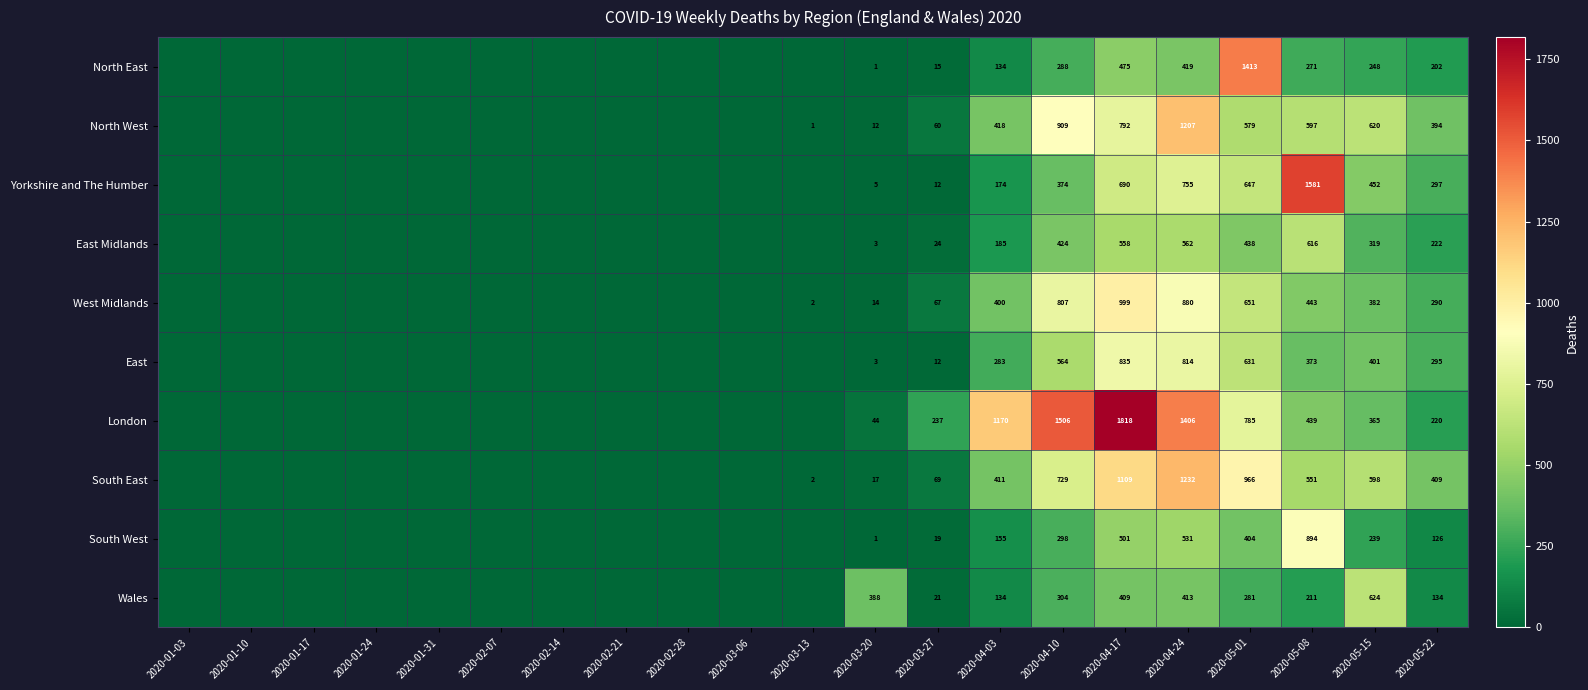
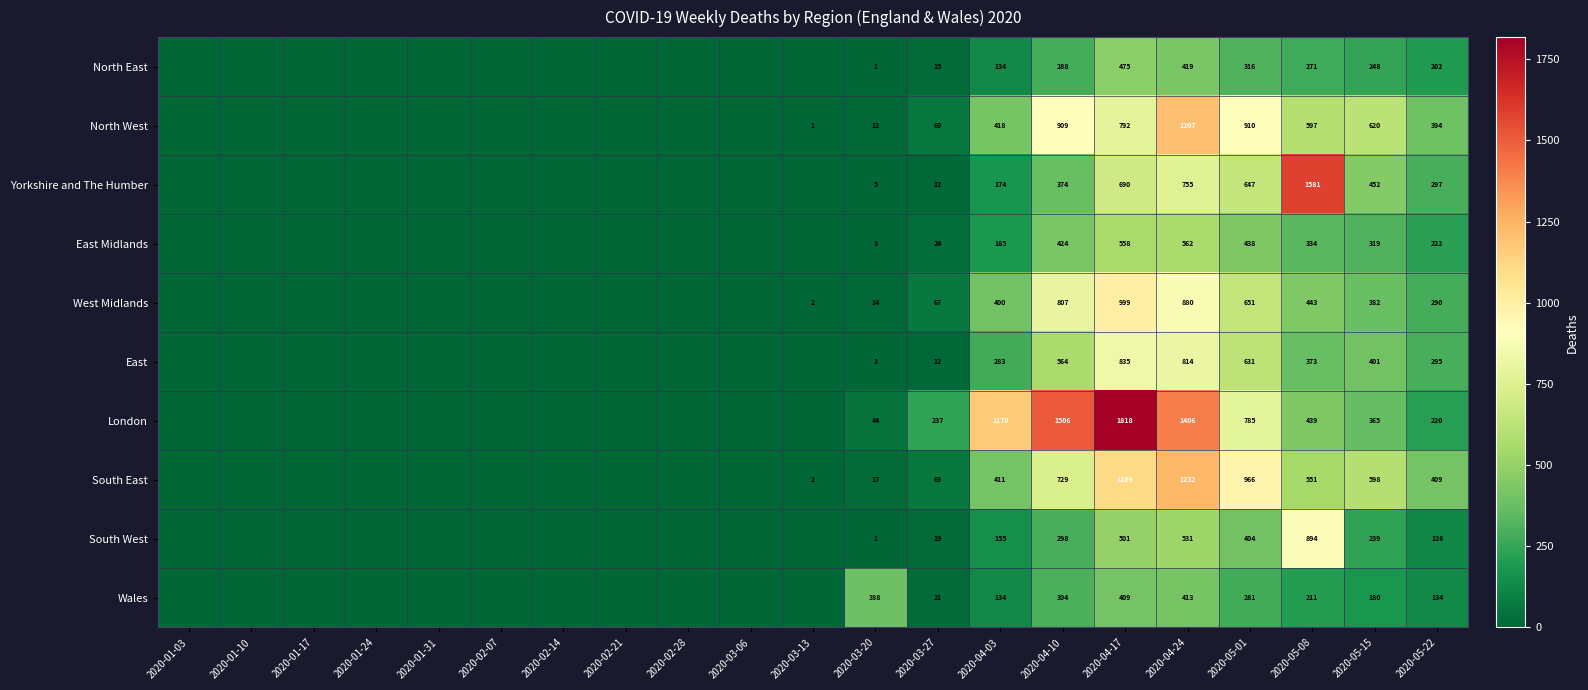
North East, 2020-05-01: 1413 -> 316
North West, 2020-05-01: 579 -> 910
East Midlands, 2020-05-08: 616 -> 334
Wales, 2020-05-15: 624 -> 180
